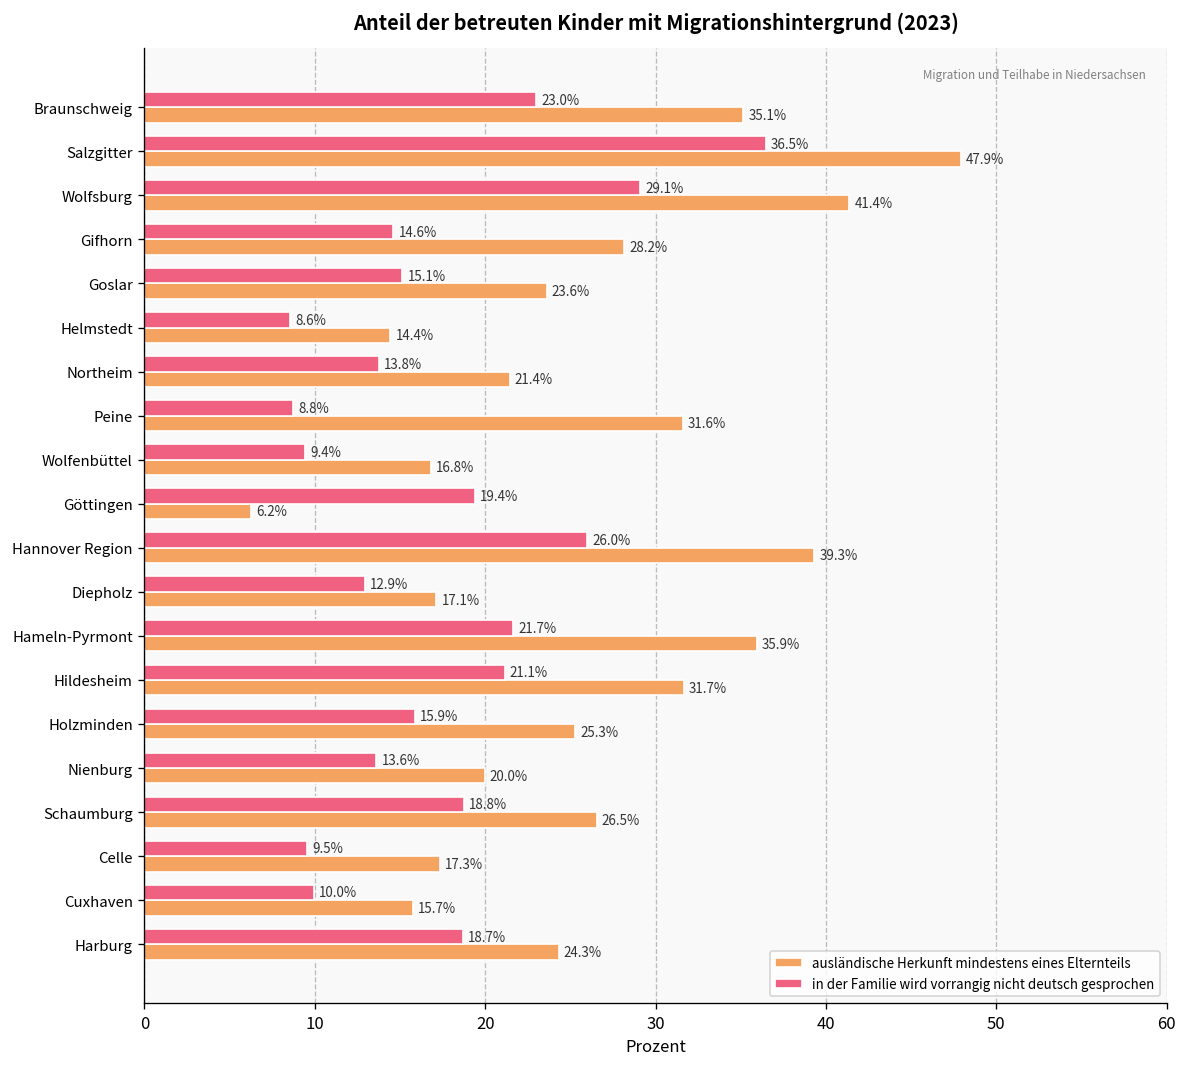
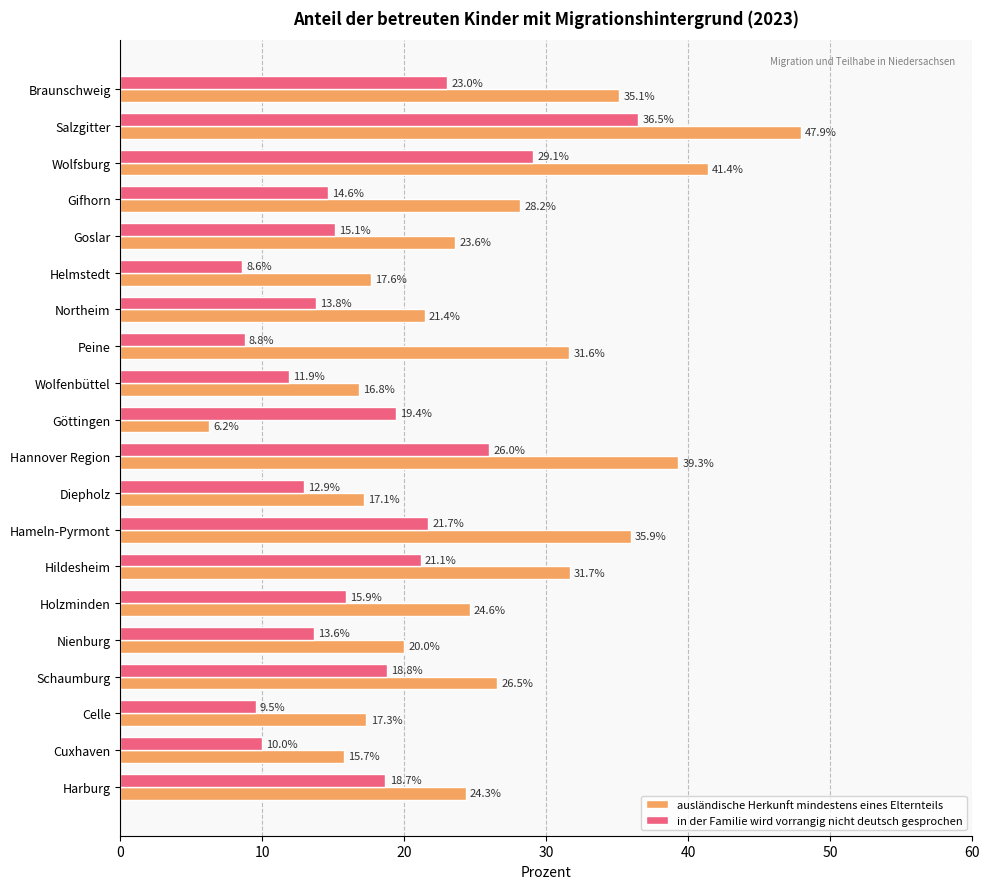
ausländische Herkunft mindestens eines Elternteils, Helmstedt: 14.4% -> 17.6%
in der Familie wird vorrangig nicht deutsch gesprochen, Wolfenbüttel: 9.4% -> 11.9%
ausländische Herkunft mindestens eines Elternteils, Holzminden: 25.3% -> 24.6%
